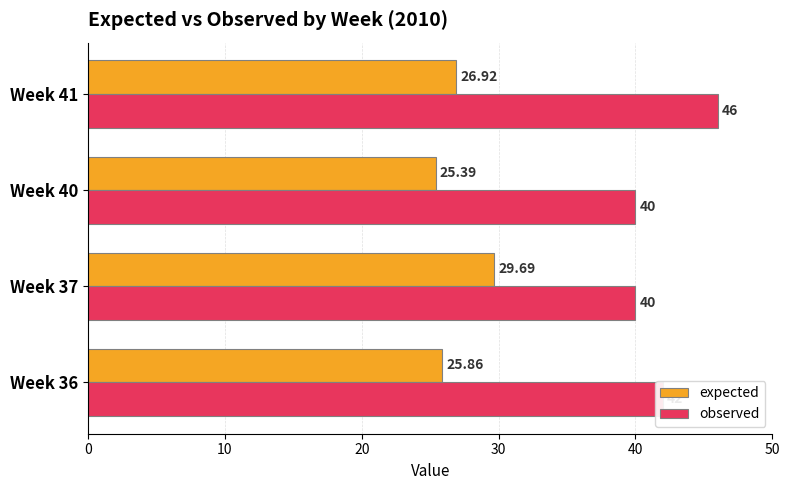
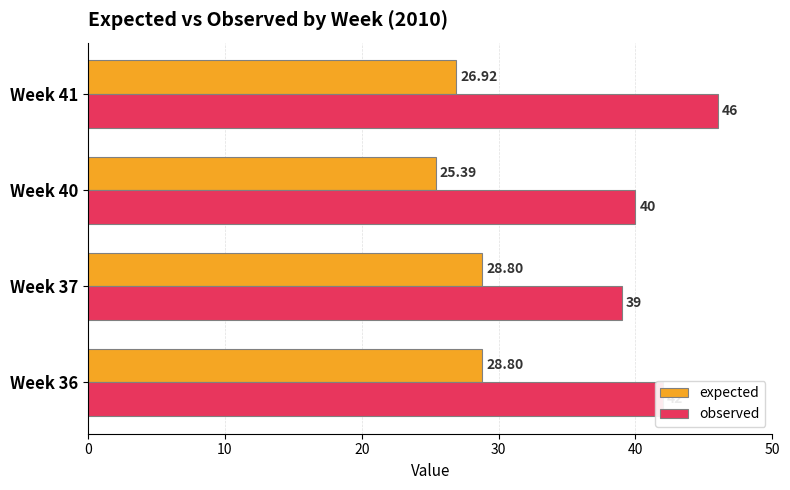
expected, Week 37: 29.69 -> 28.80
observed, Week 37: 40 -> 39
expected, Week 36: 25.86 -> 28.80
